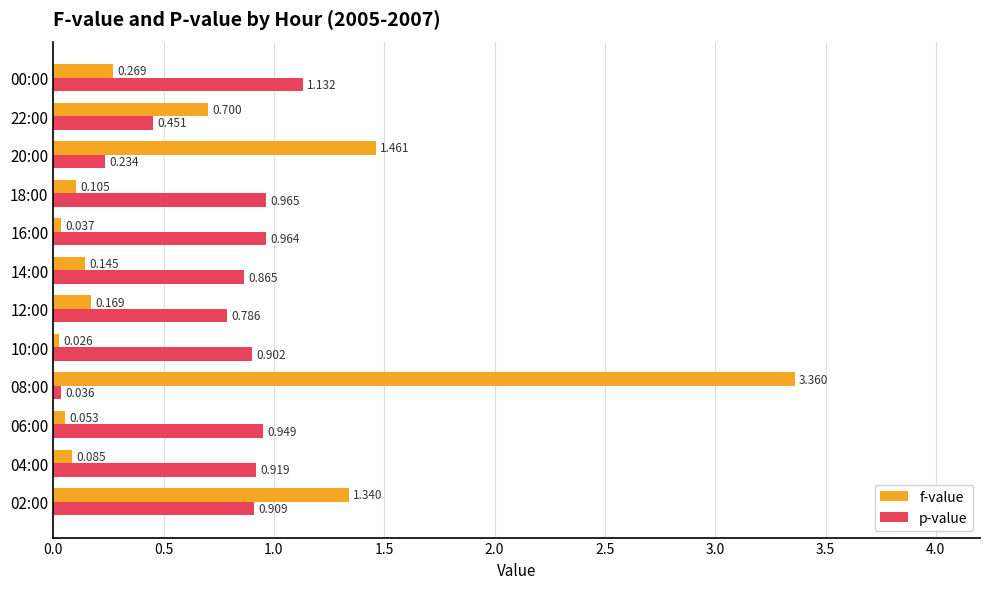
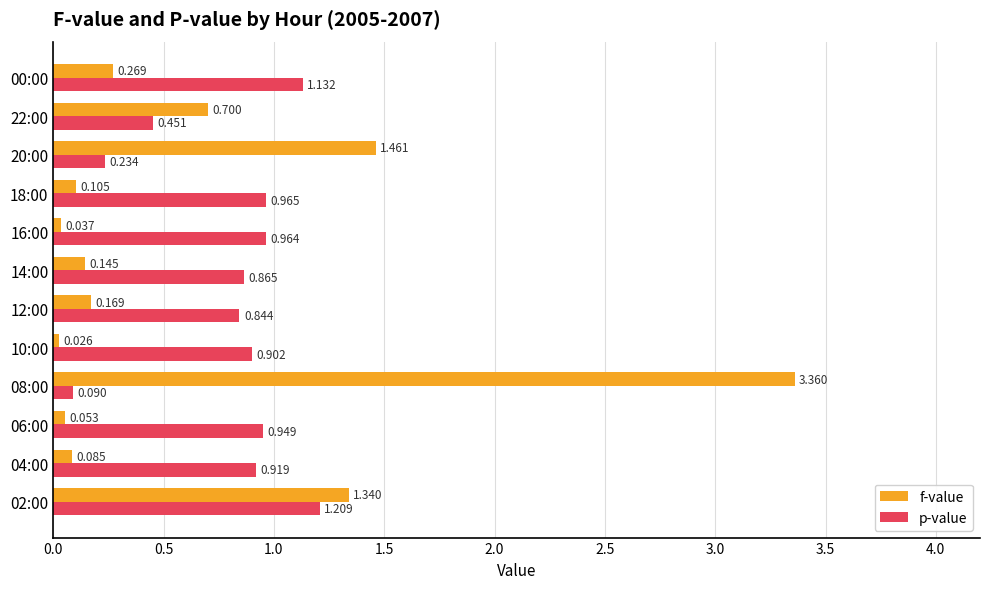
p-value, 12:00: 0.786 -> 0.844
p-value, 08:00: 0.036 -> 0.090
p-value, 02:00: 0.909 -> 1.209
